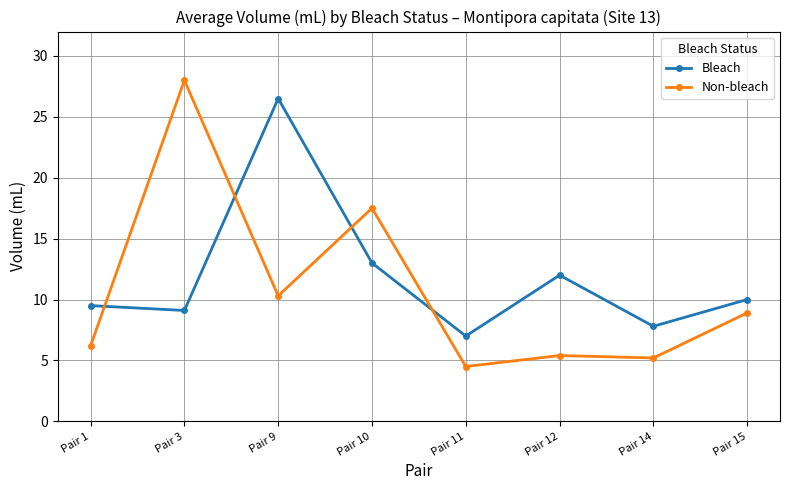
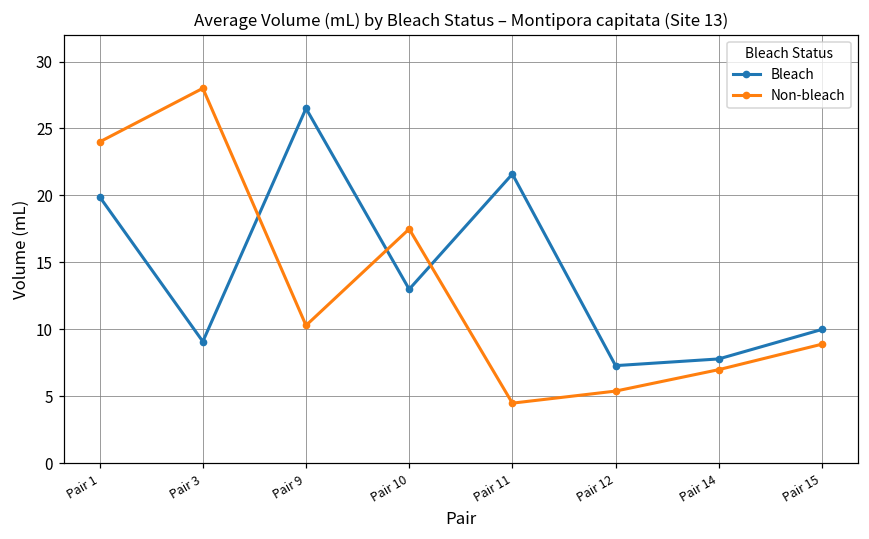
Bleach, Pair 1: 9.5 -> 19.9
Non-bleach, Pair 1: 6.2 -> 24.0
Bleach, Pair 11: 7.0 -> 21.6
Bleach, Pair 12: 12.0 -> 7.3
Non-bleach, Pair 14: 5.2 -> 7.0
